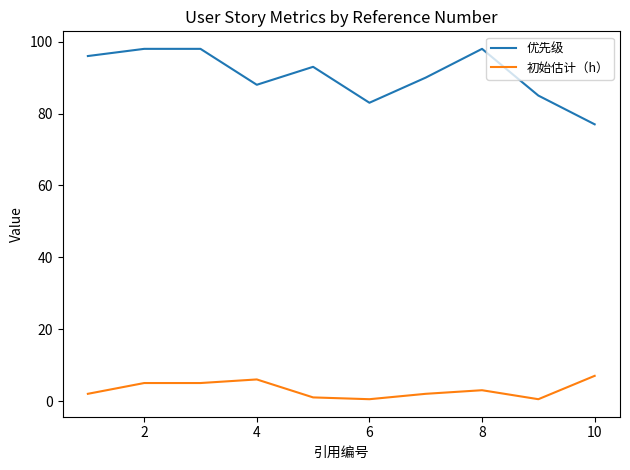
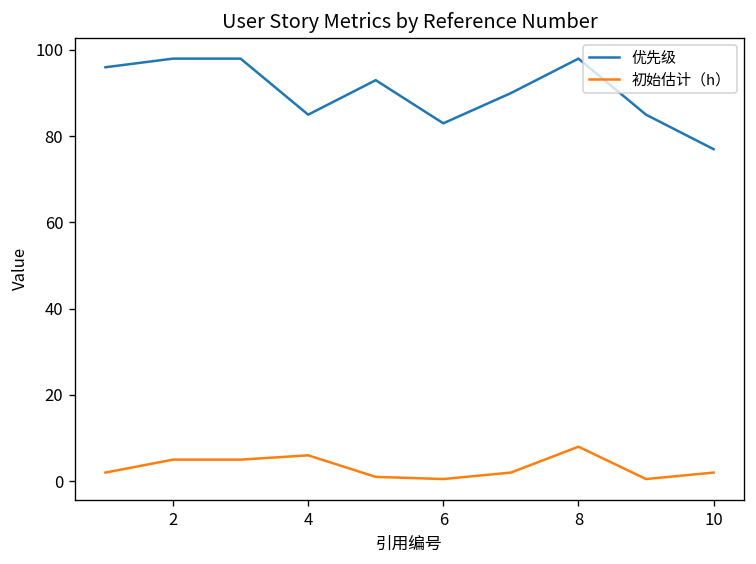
优先级, 4: 88 -> 85
初始估计（h）, 8: 3 -> 8
初始估计（h）, 10: 7 -> 2
